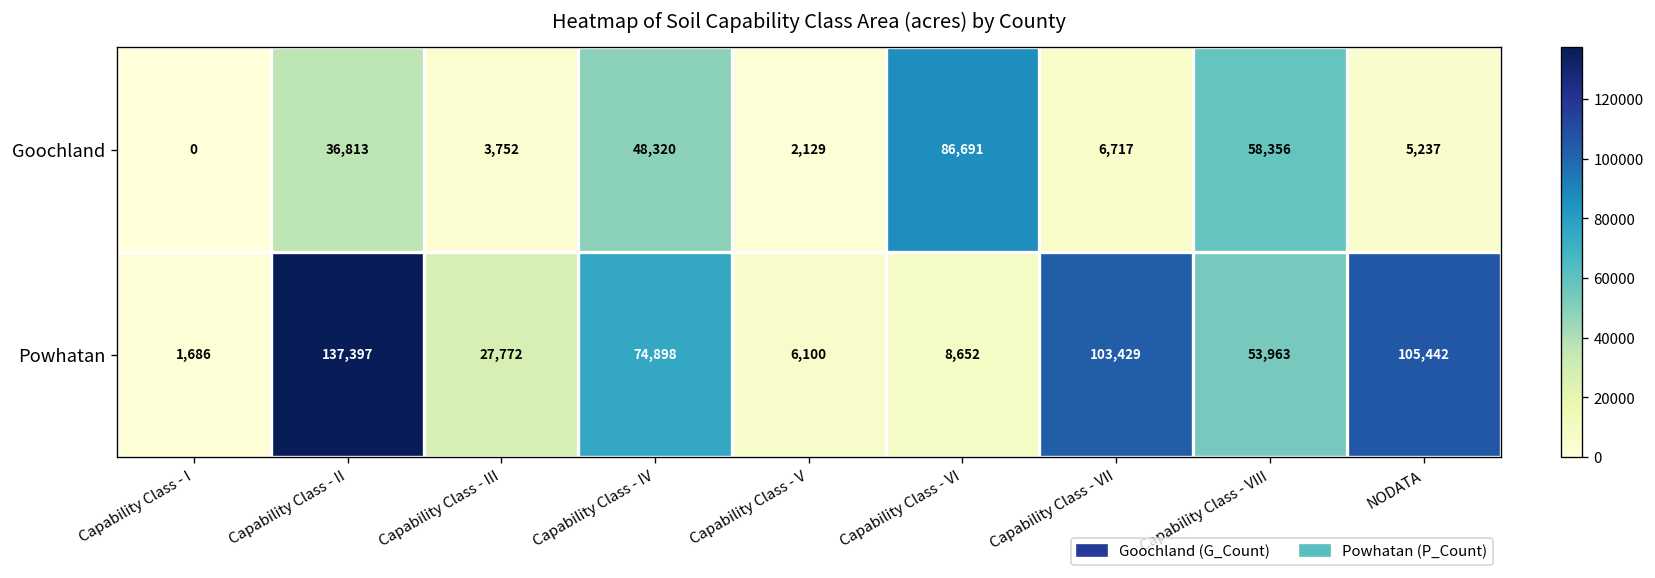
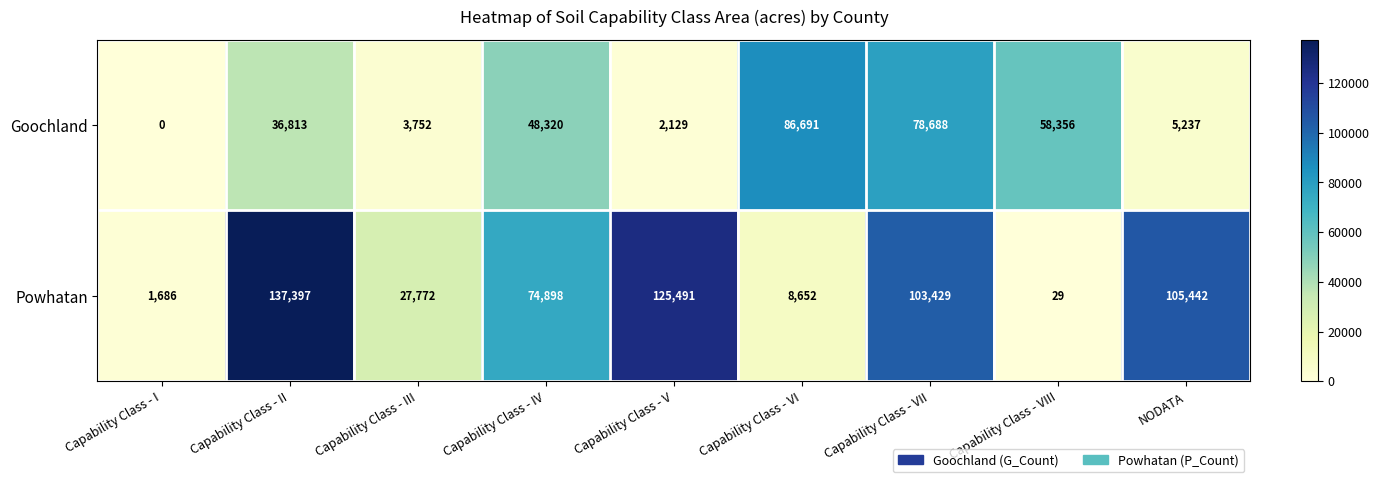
Goochland, Capability Class - VII: 6,717 -> 78,688
Powhatan, Capability Class - V: 6,100 -> 125,491
Powhatan, Capability Class - VIII: 53,963 -> 29
